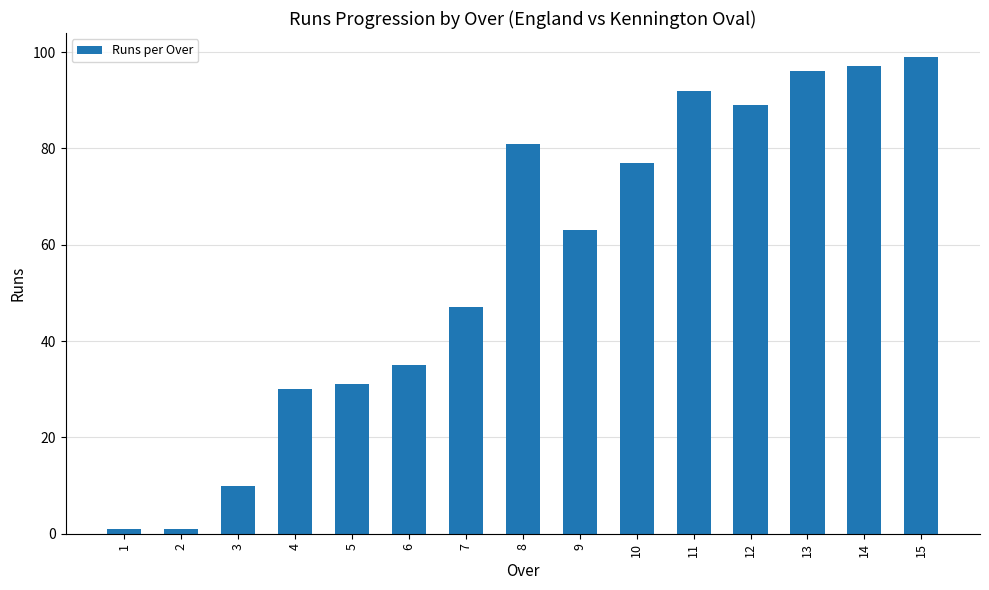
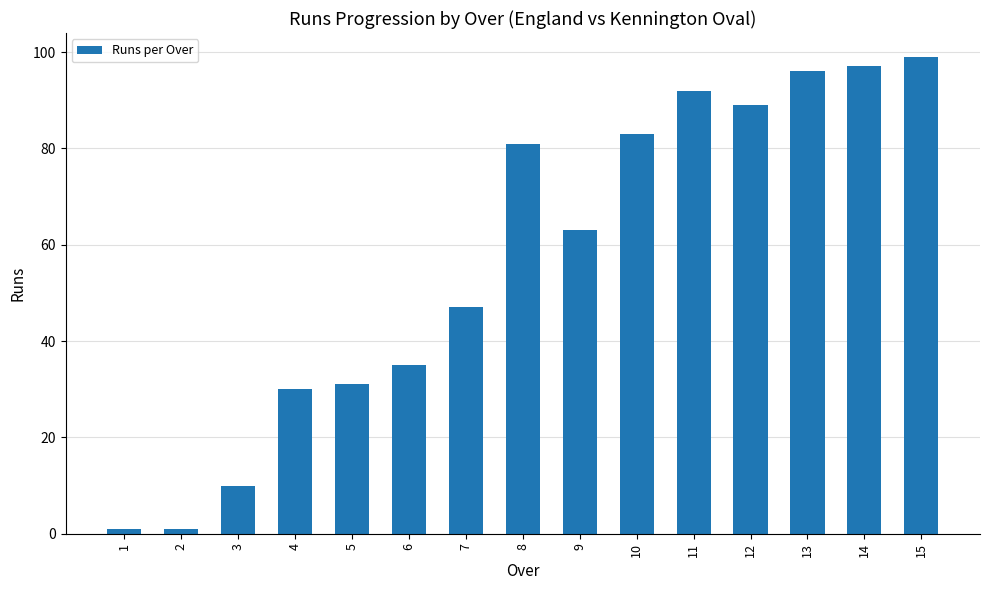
10: 77 -> 83
